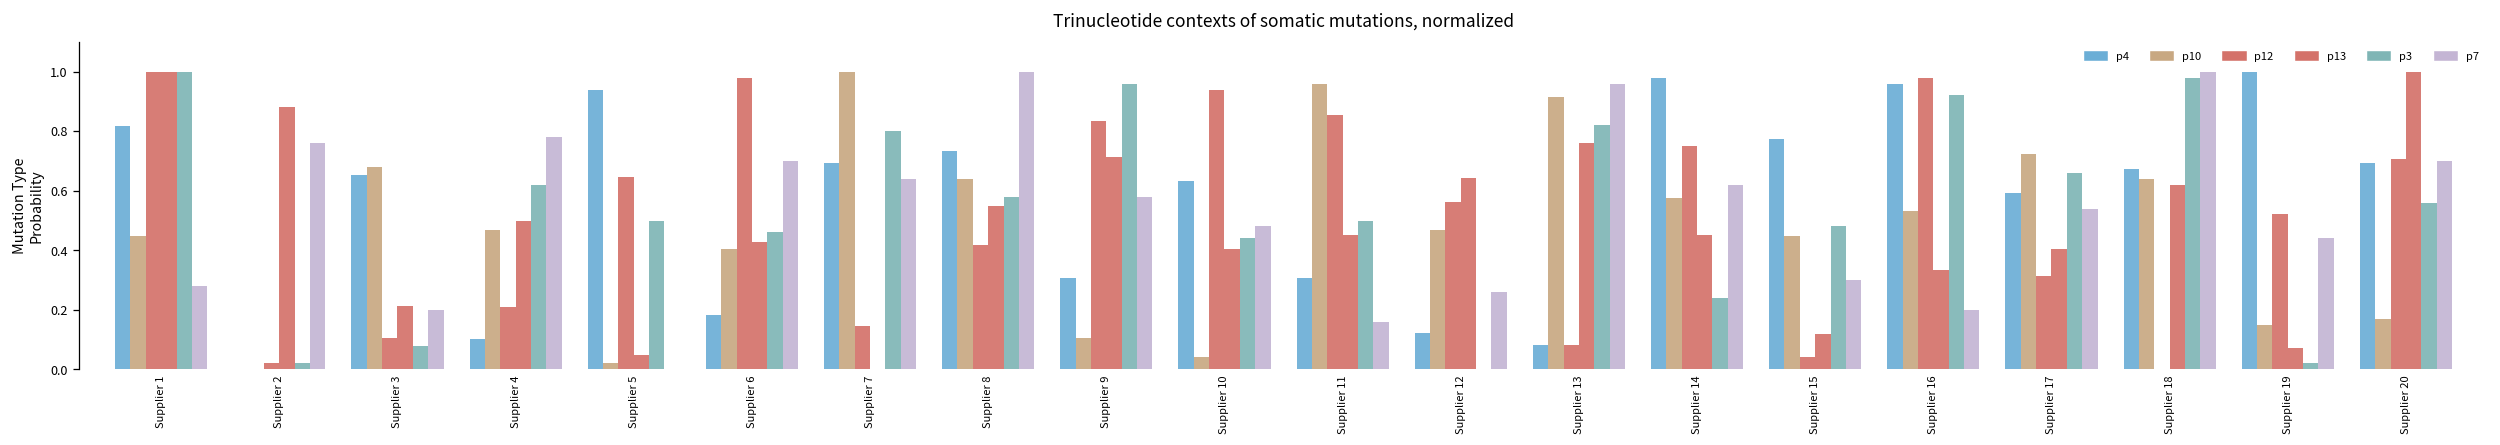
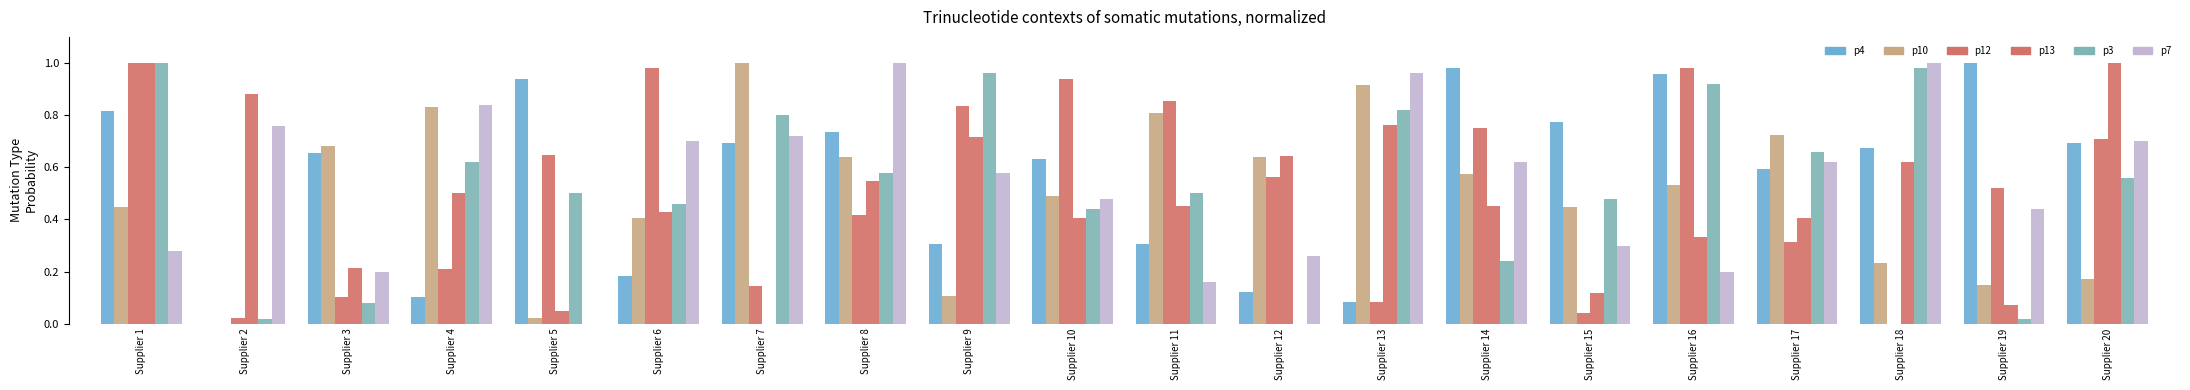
p10, Supplier 4: 0.47 -> 0.83
p7, Supplier 4: 0.78 -> 0.84
p7, Supplier 7: 0.64 -> 0.72
p10, Supplier 10: 0.04 -> 0.49
p10, Supplier 11: 0.96 -> 0.81
p10, Supplier 12: 0.47 -> 0.64
p7, Supplier 17: 0.54 -> 0.62
p10, Supplier 18: 0.64 -> 0.23
